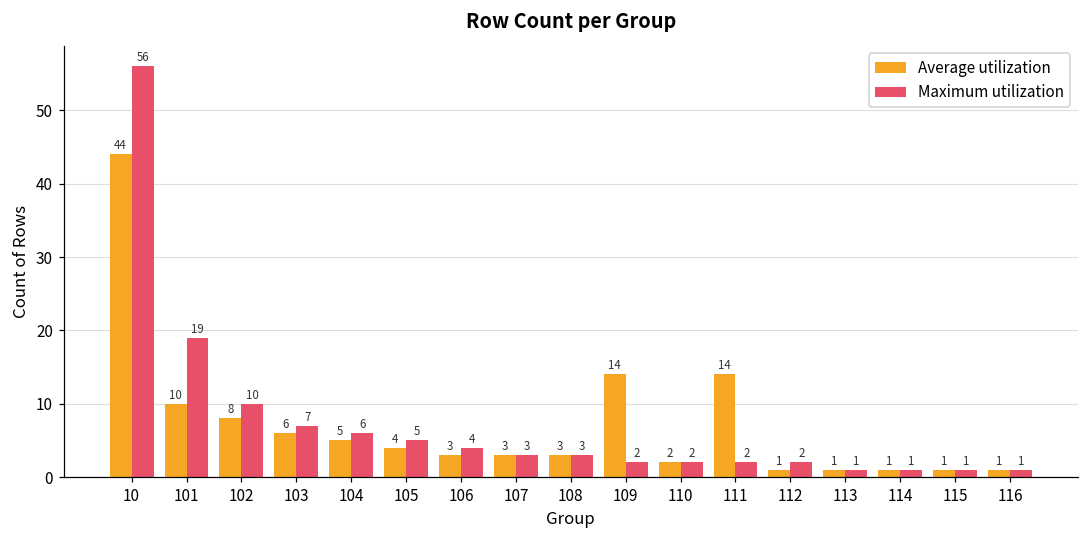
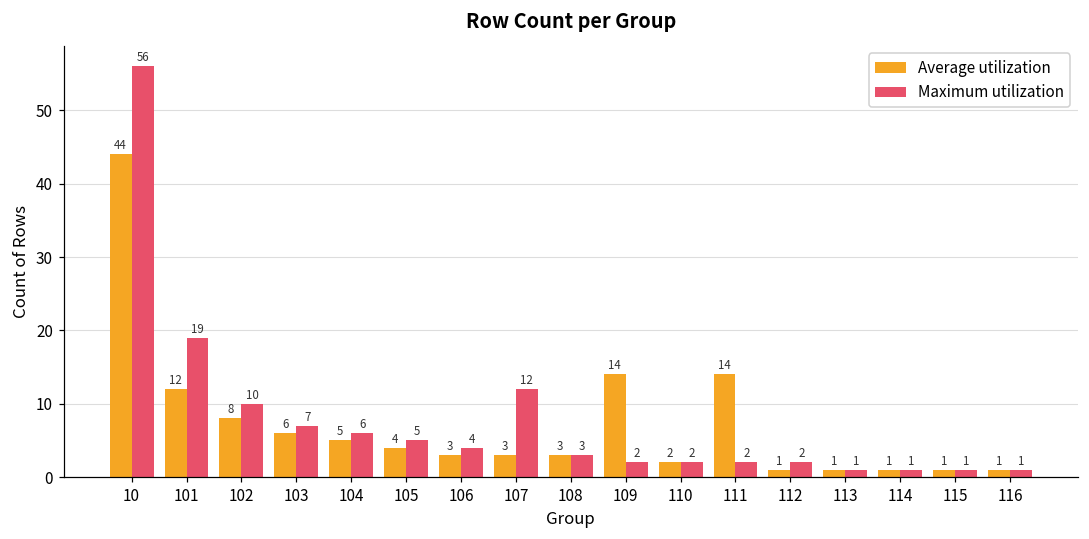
Average utilization, 101: 10 -> 12
Maximum utilization, 107: 3 -> 12
